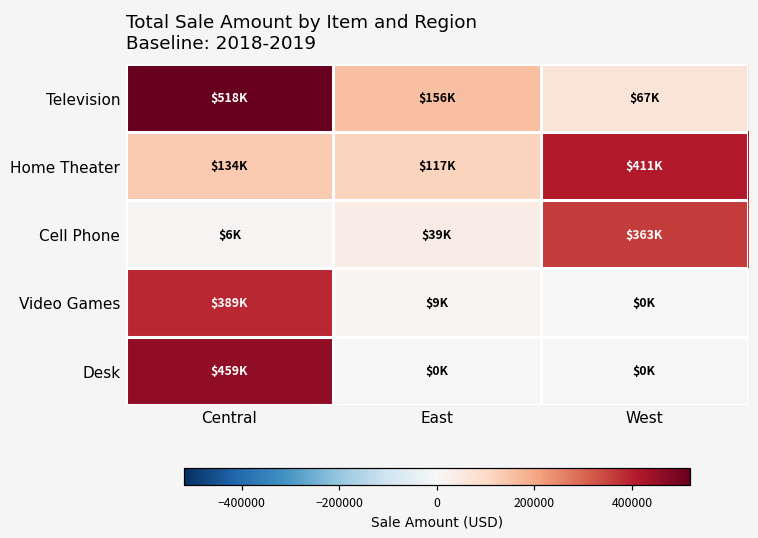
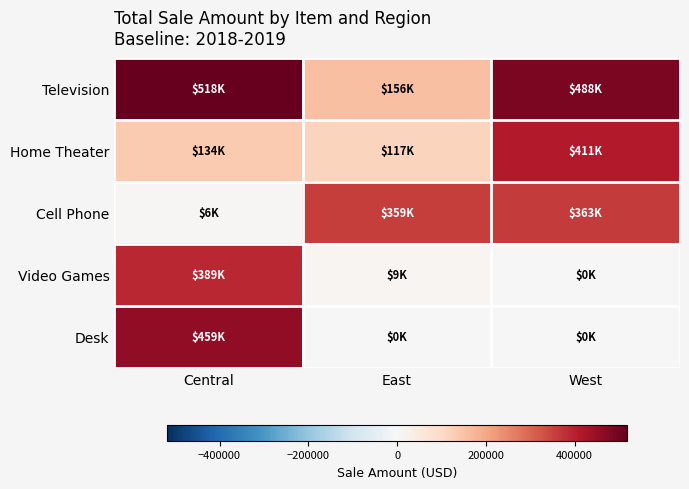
Television, West: $67K -> $488K
Cell Phone, East: $39K -> $359K
